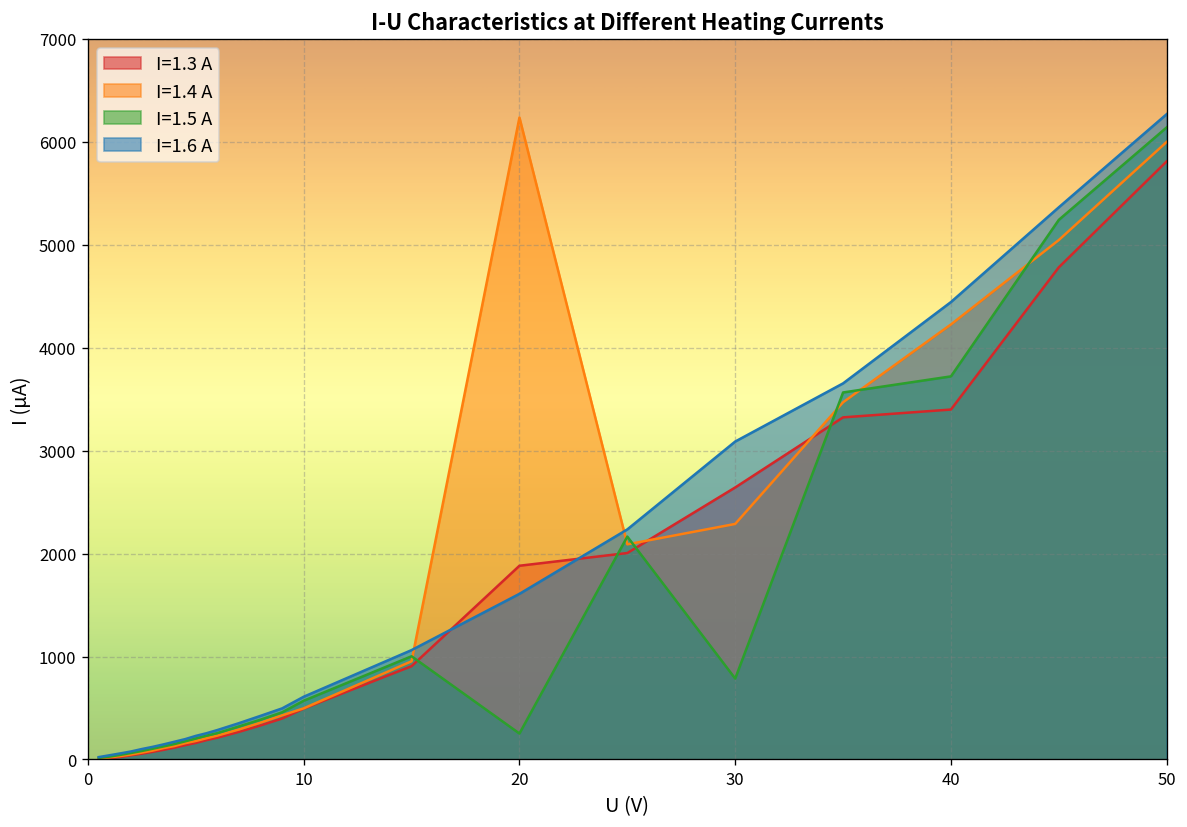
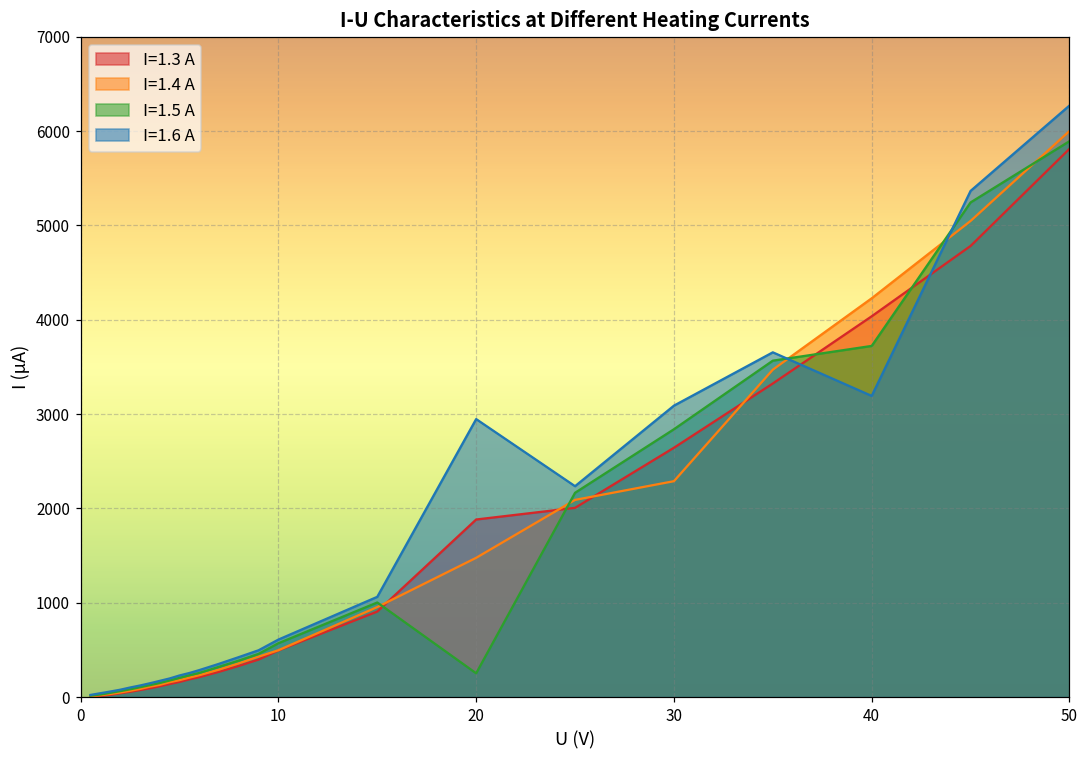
I=1.4 A, 20: 6200 -> 1500
I=1.6 A, 20: 1600 -> 2900
I=1.5 A, 30: 800 -> 2800
I=1.3 A, 40: 3400 -> 4000
I=1.6 A, 40: 4400 -> 3200
I=1.5 A, 50: 6100 -> 5900
